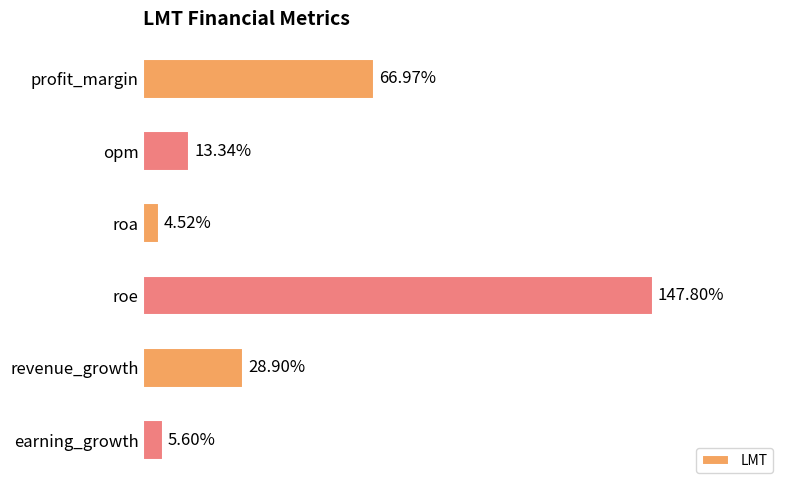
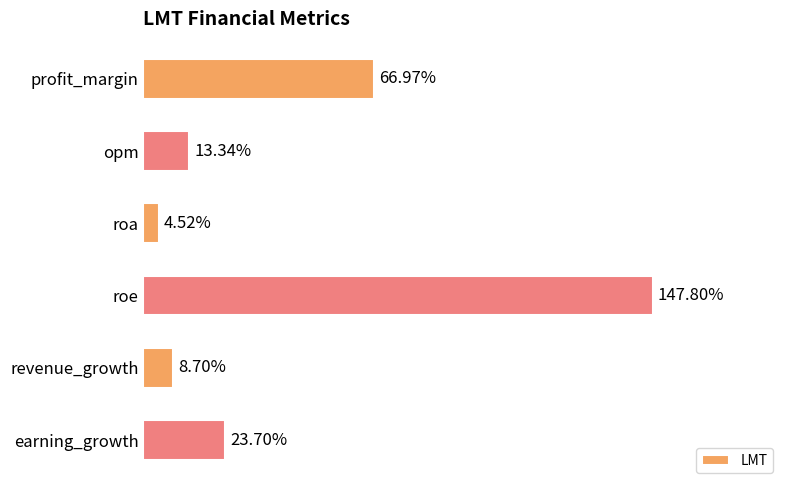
revenue_growth: 28.90% -> 8.70%
earning_growth: 5.60% -> 23.70%
